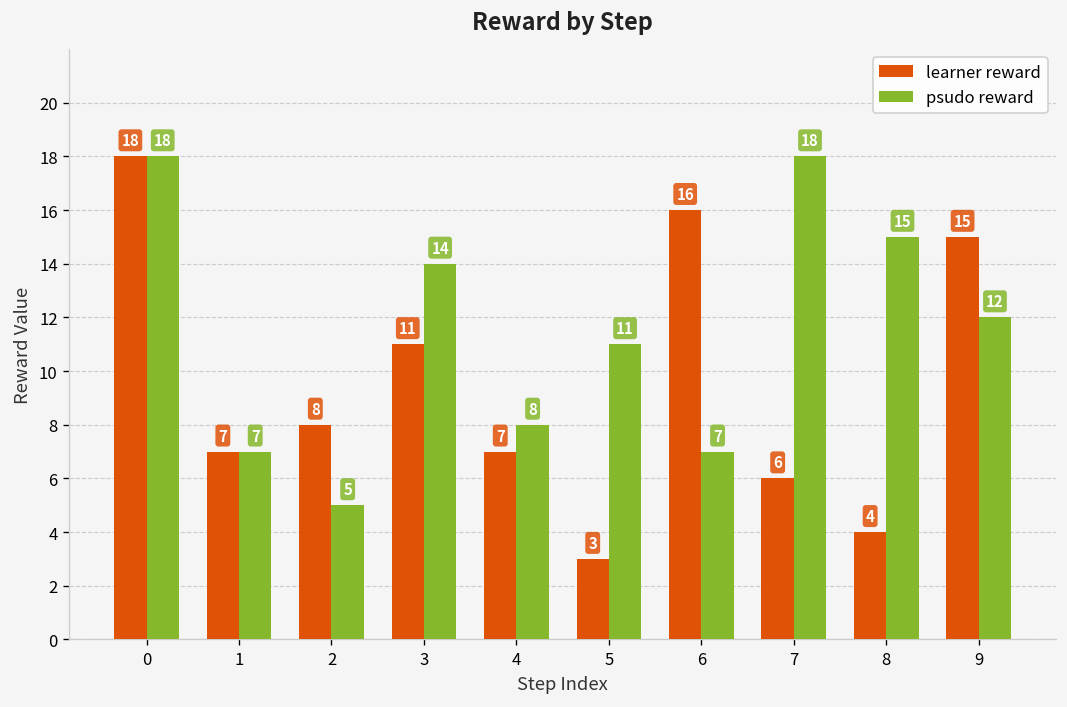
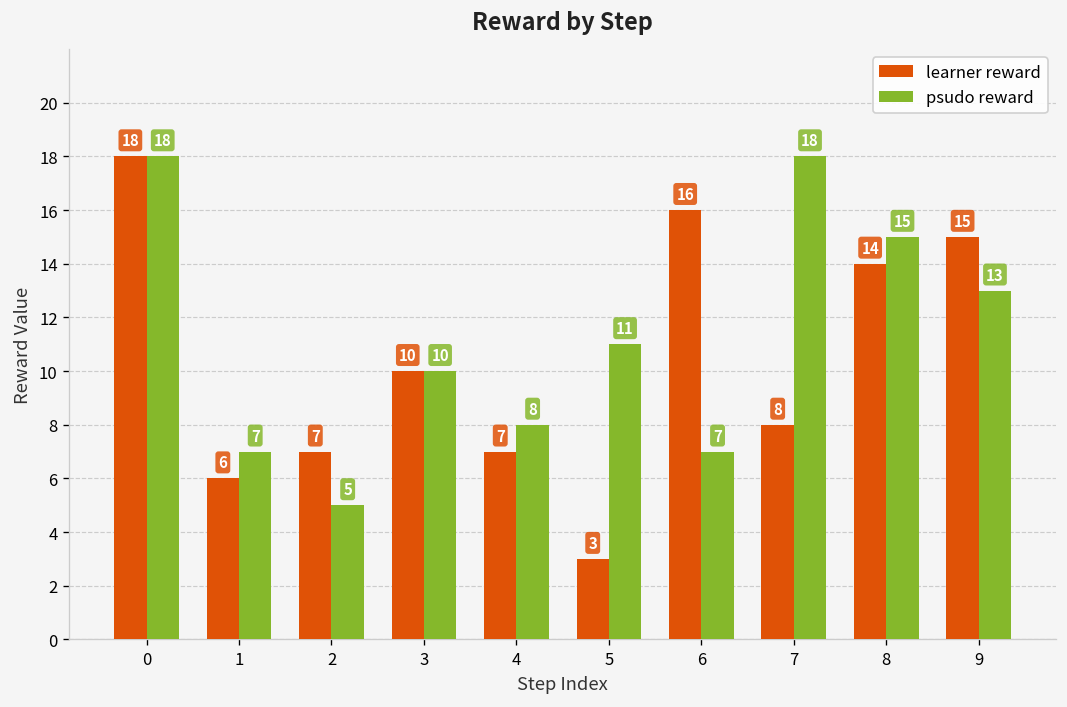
learner reward, 1: 7 -> 6
learner reward, 2: 8 -> 7
learner reward, 3: 11 -> 10
psudo reward, 3: 14 -> 10
learner reward, 7: 6 -> 8
learner reward, 8: 4 -> 14
psudo reward, 9: 12 -> 13
